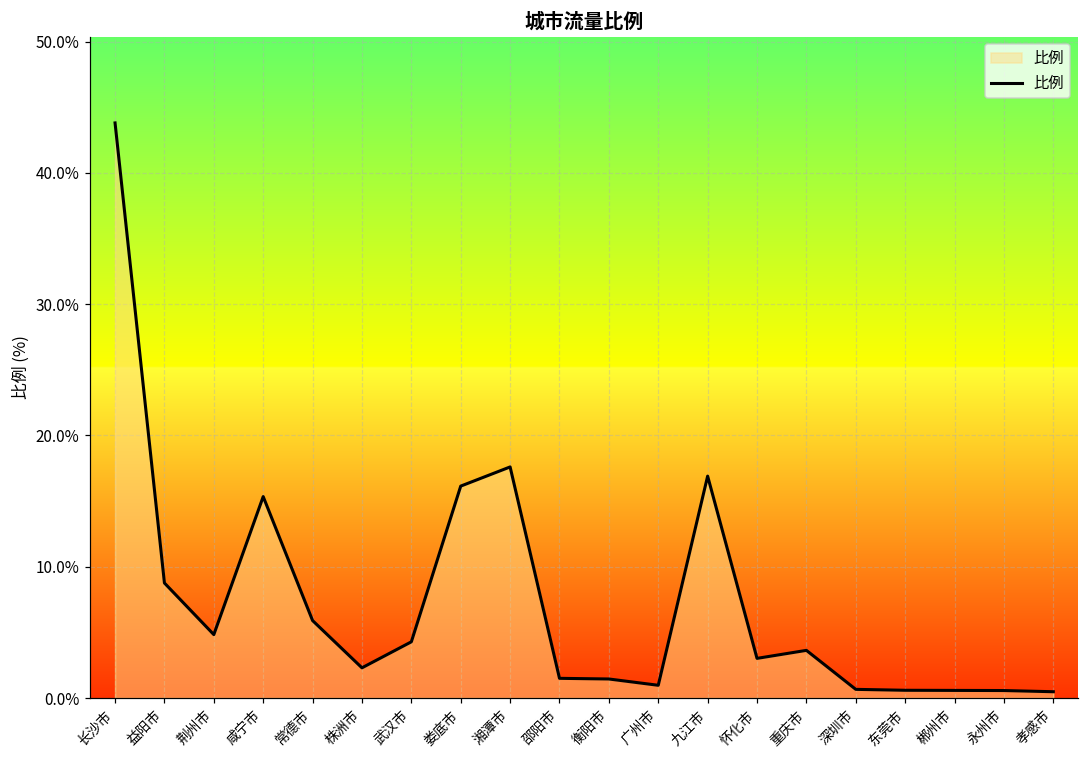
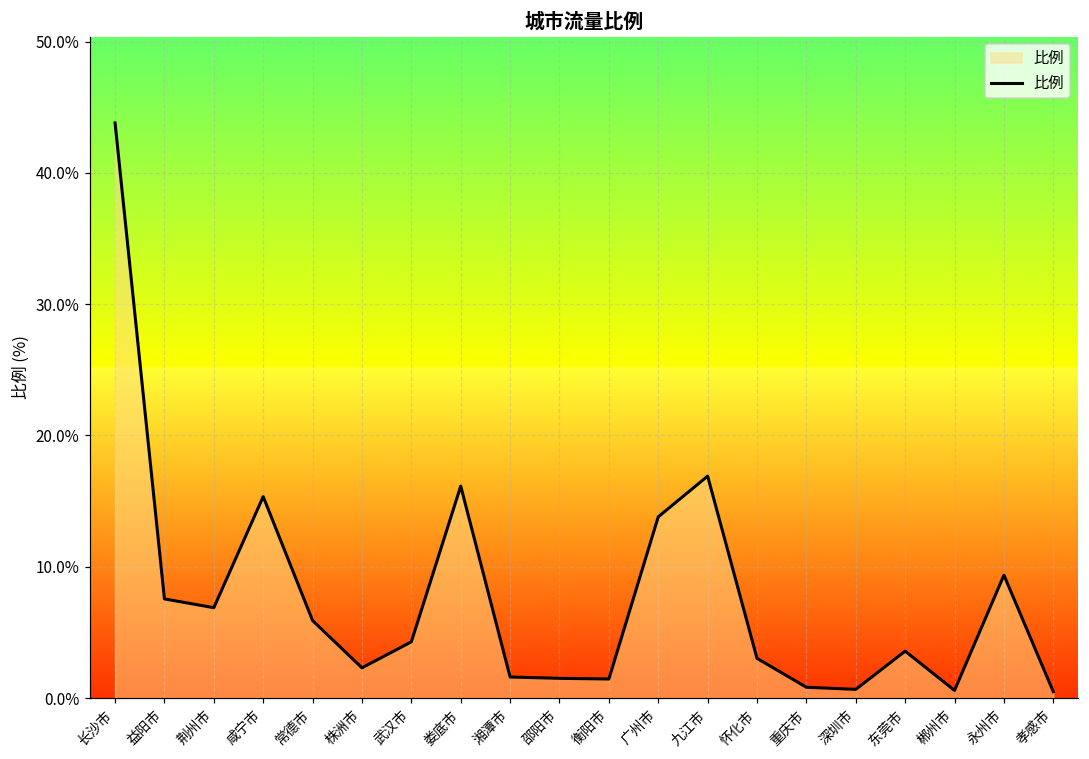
益阳市: 8.8% -> 7.6%
荆州市: 4.8% -> 6.9%
湘潭市: 17.6% -> 1.6%
广州市: 1.0% -> 13.8%
重庆市: 3.6% -> 0.8%
东莞市: 0.6% -> 3.6%
永州市: 0.6% -> 9.4%
